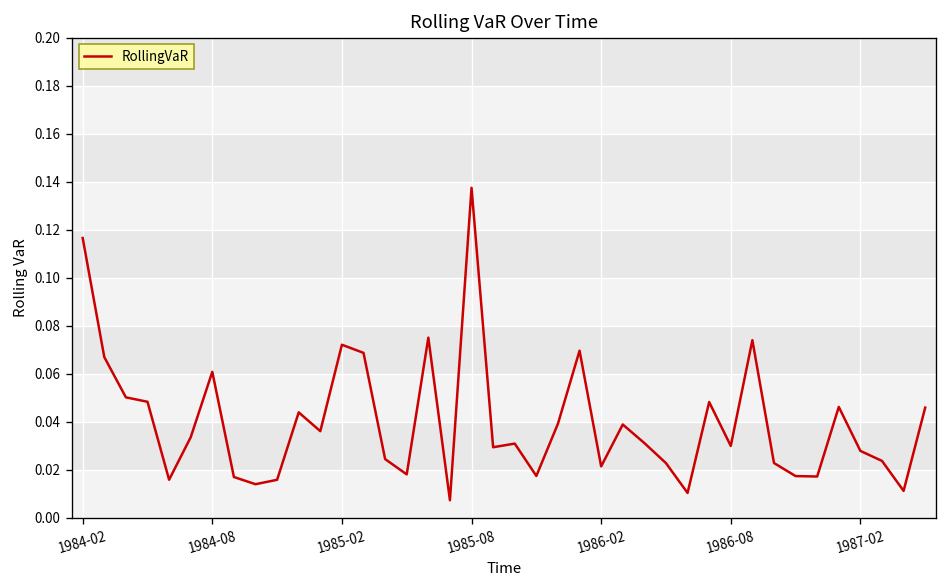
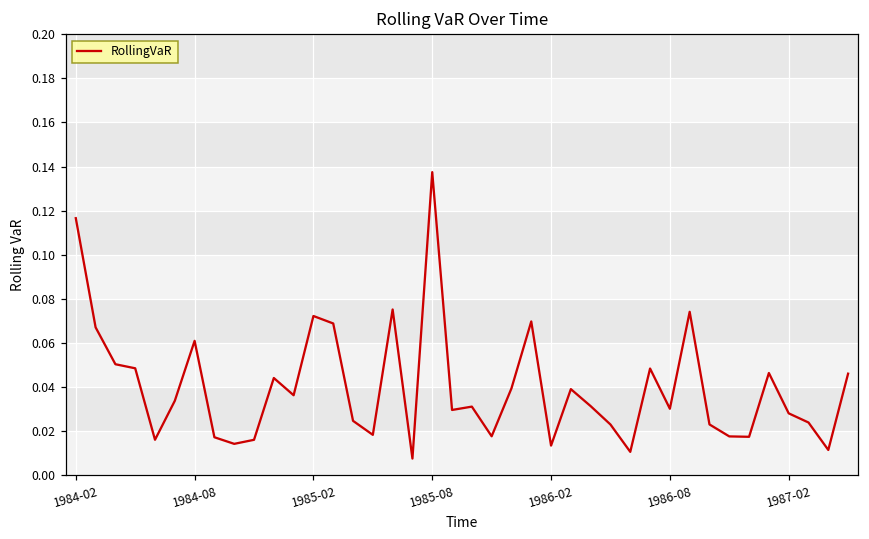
1986-02: 0.021 -> 0.013
